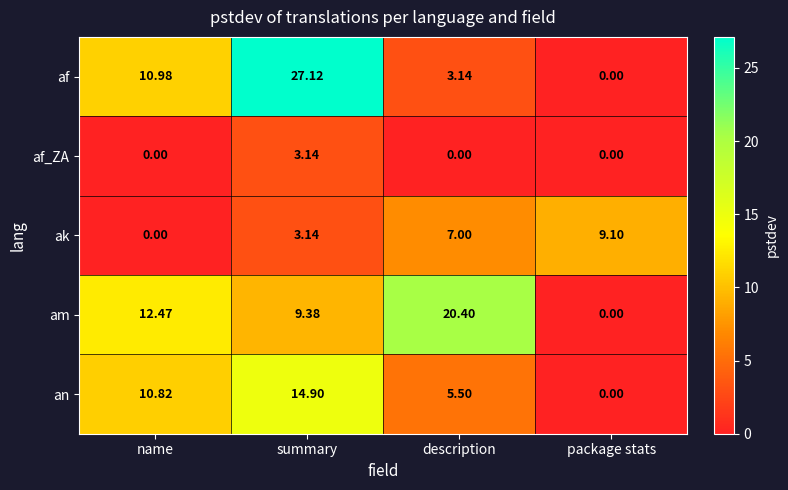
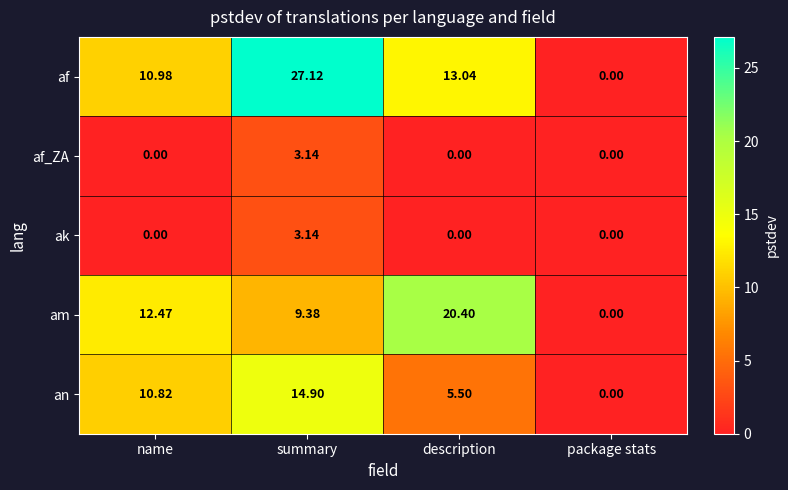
af, description: 3.14 -> 13.04
ak, description: 7.00 -> 0.00
ak, package stats: 9.10 -> 0.00
